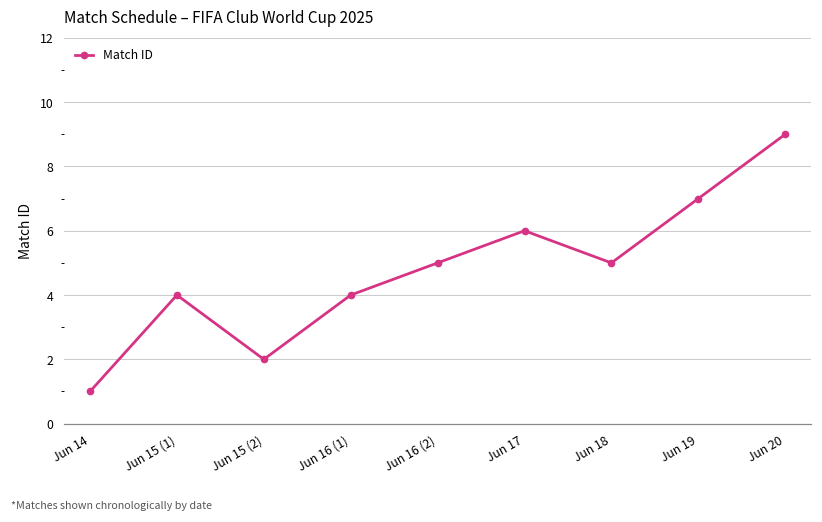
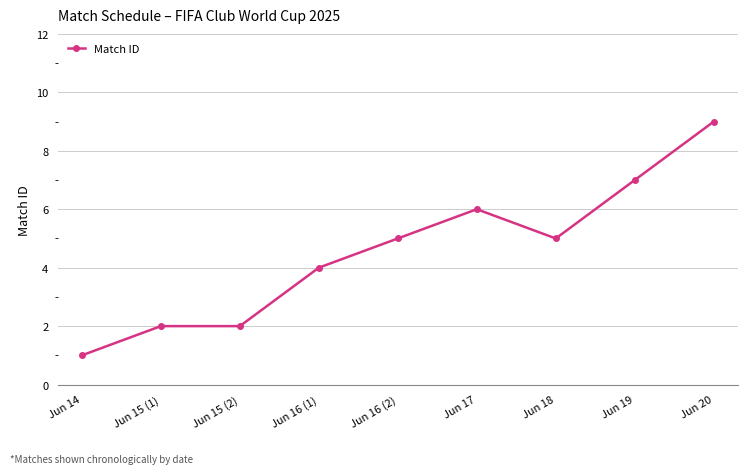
Jun 15 (1): 4 -> 2
